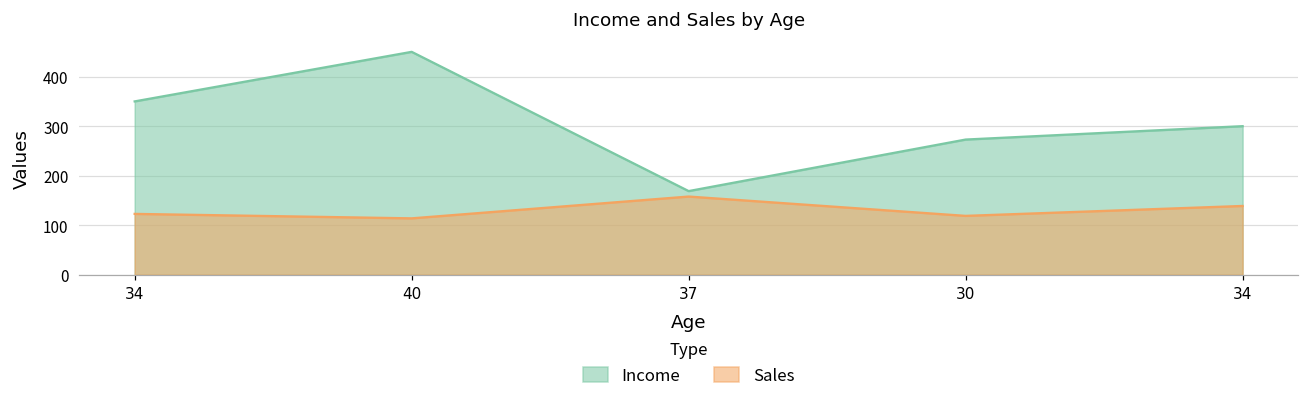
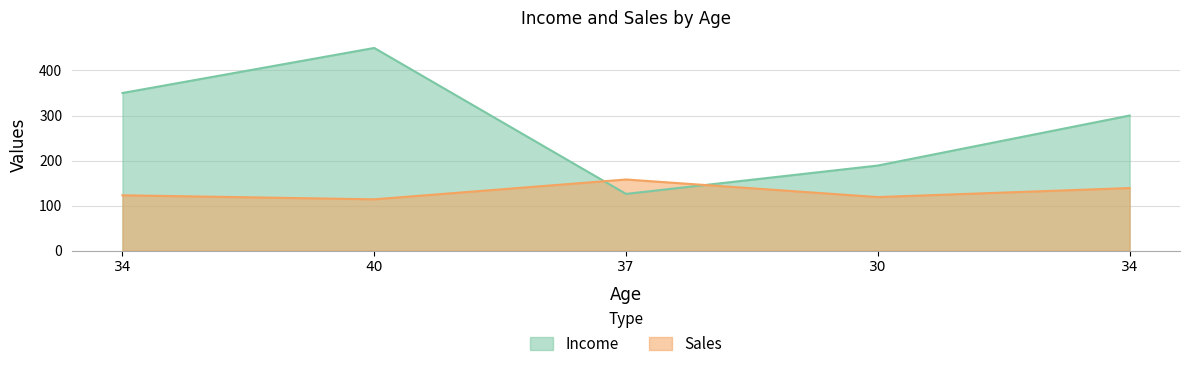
Income, 37: 170 -> 130
Income, 30: 270 -> 190
